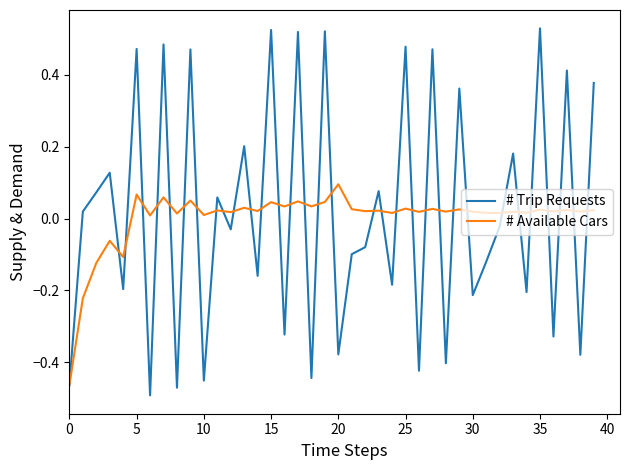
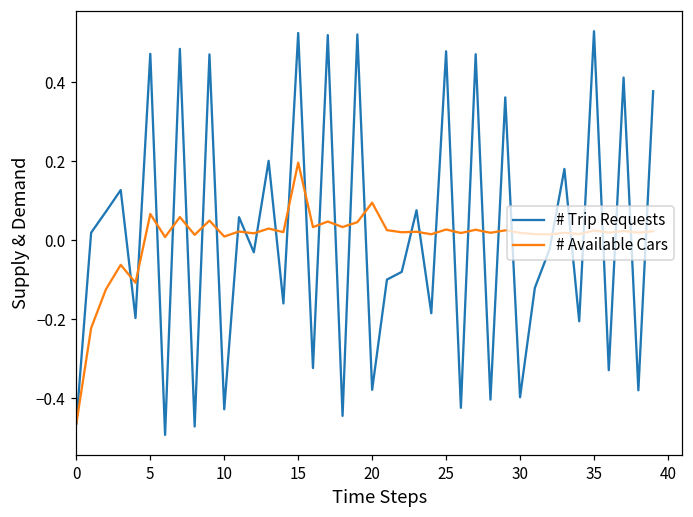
# Trip Requests, 10: -0.45 -> -0.43
# Available Cars, 15: 0.05 -> 0.20
# Trip Requests, 30: -0.21 -> -0.40
